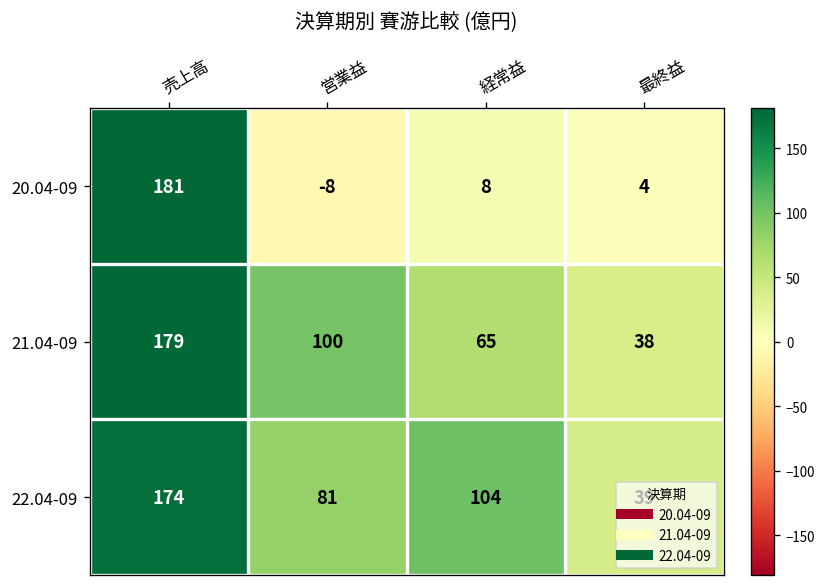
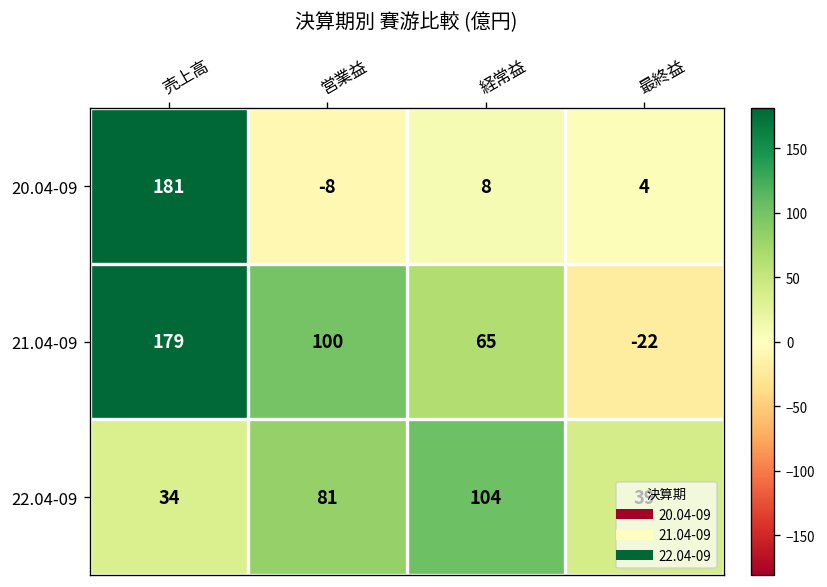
21.04-09, 最終益: 38 -> -22
22.04-09, 売上高: 174 -> 34
